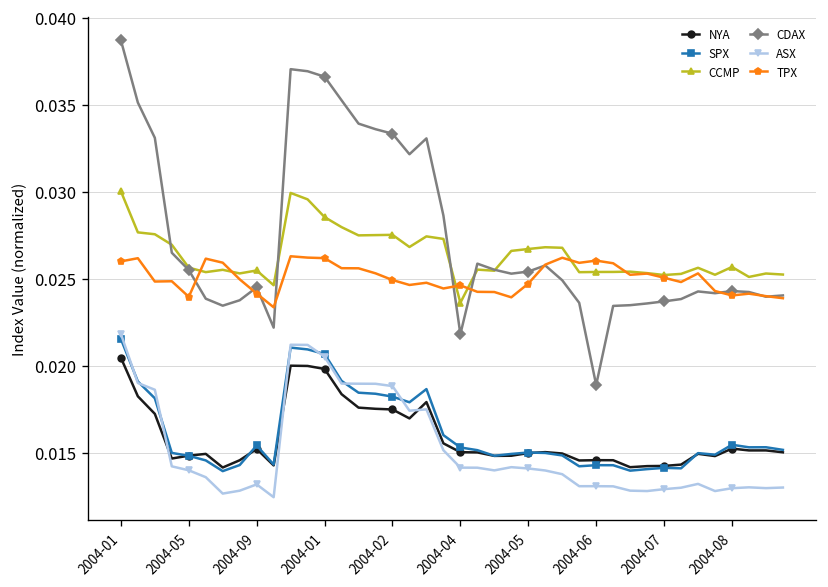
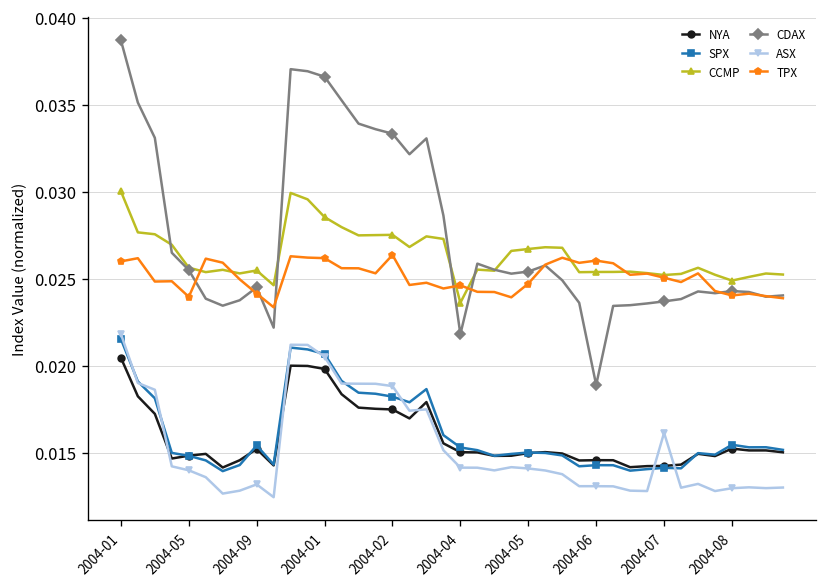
TPX, 2004-02: 0.0249 -> 0.0264
ASX, 2004-07: 0.0129 -> 0.0161
CCMP, 2004-08: 0.0257 -> 0.0249
